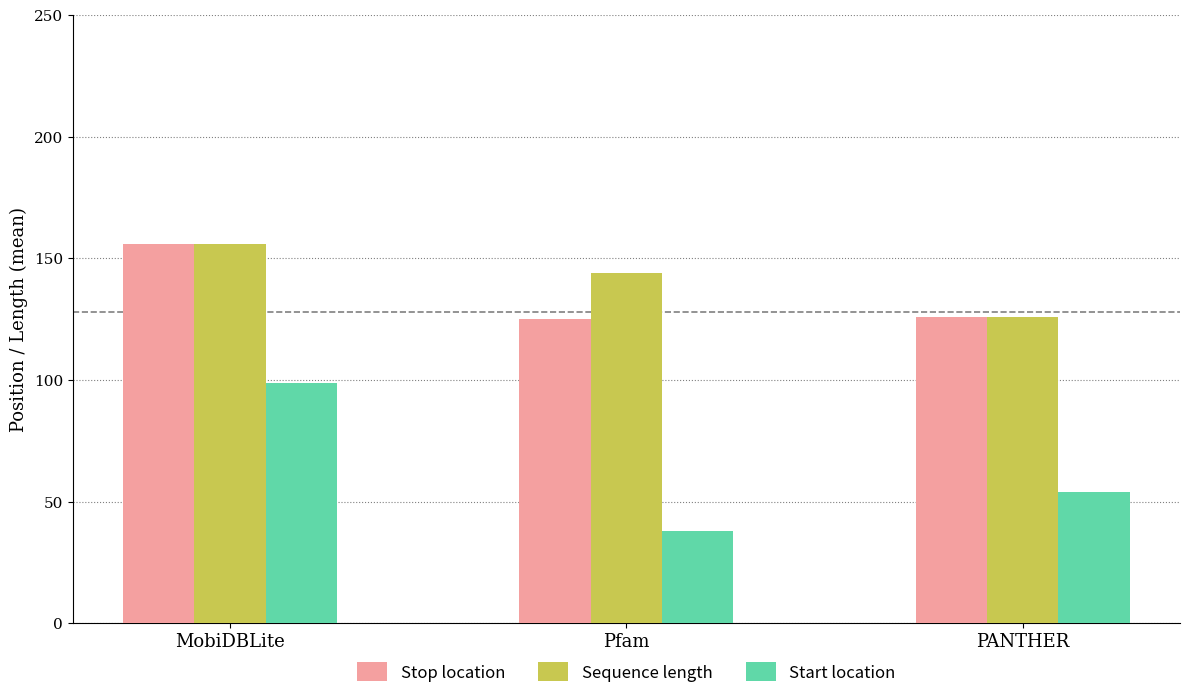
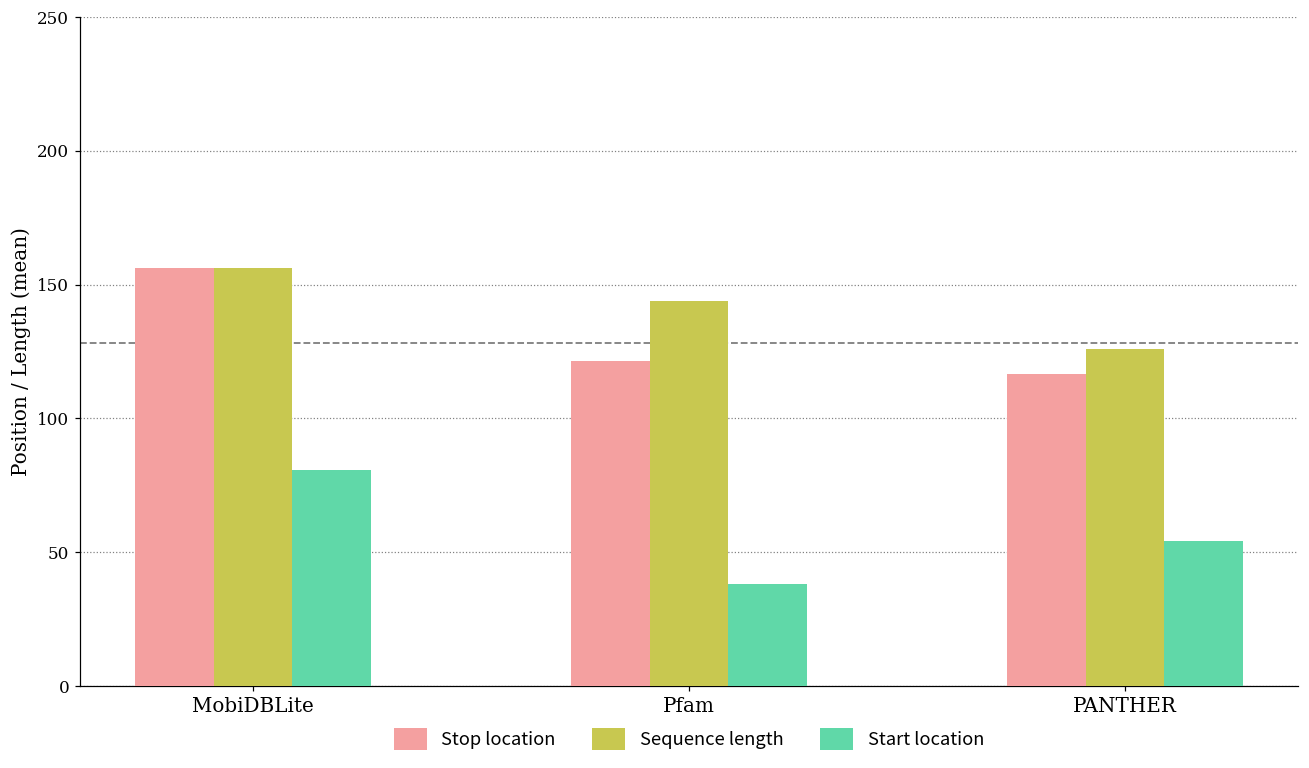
Start location, MobiDBLite: 99 -> 81
Stop location, Pfam: 125 -> 121
Stop location, PANTHER: 126 -> 117
